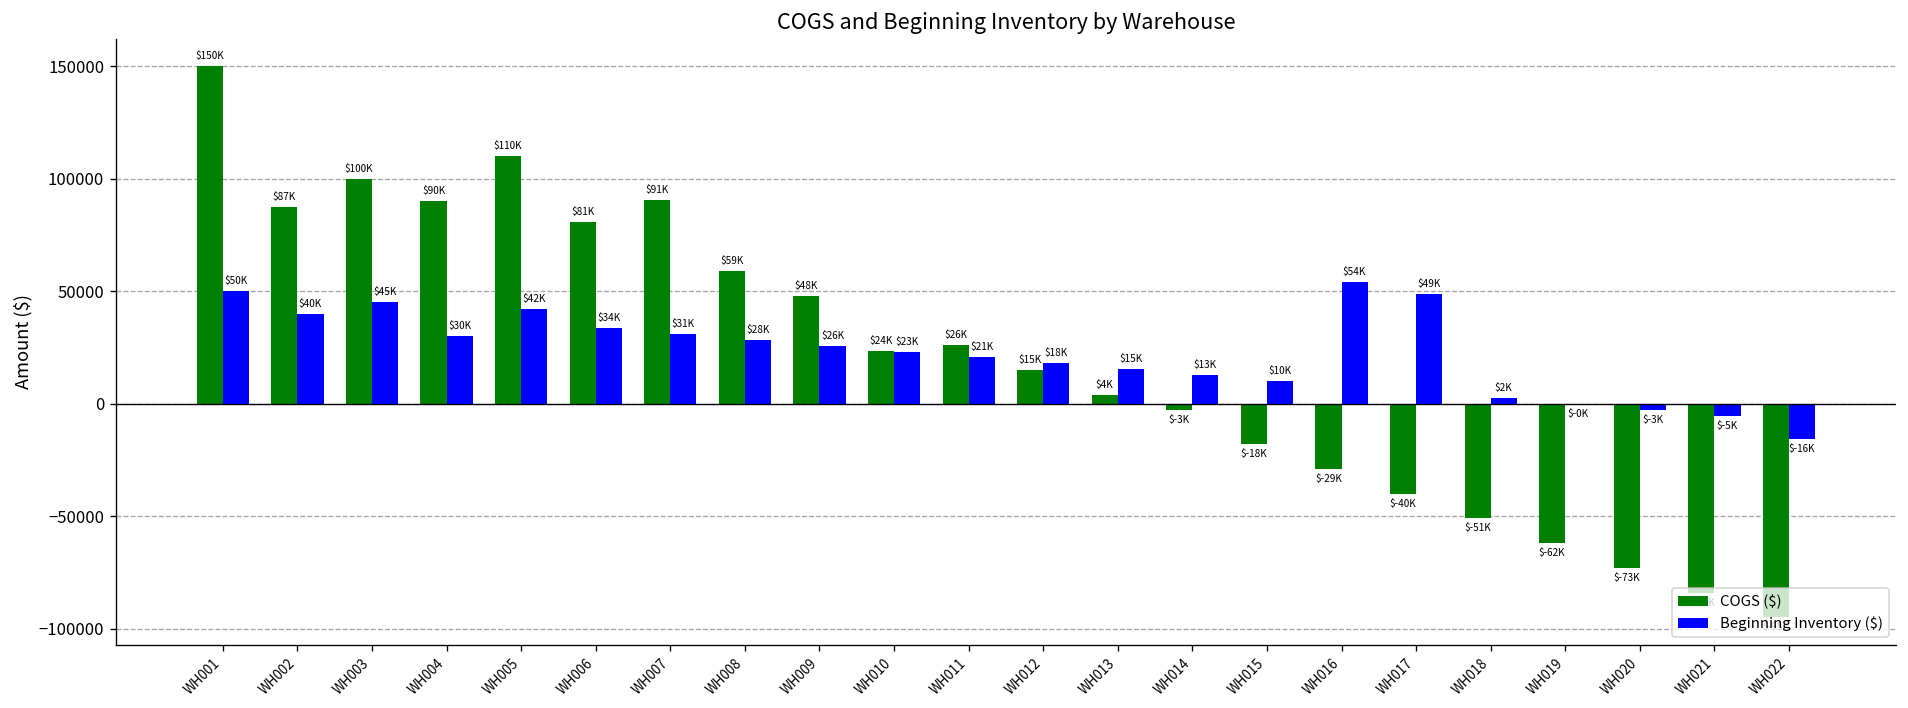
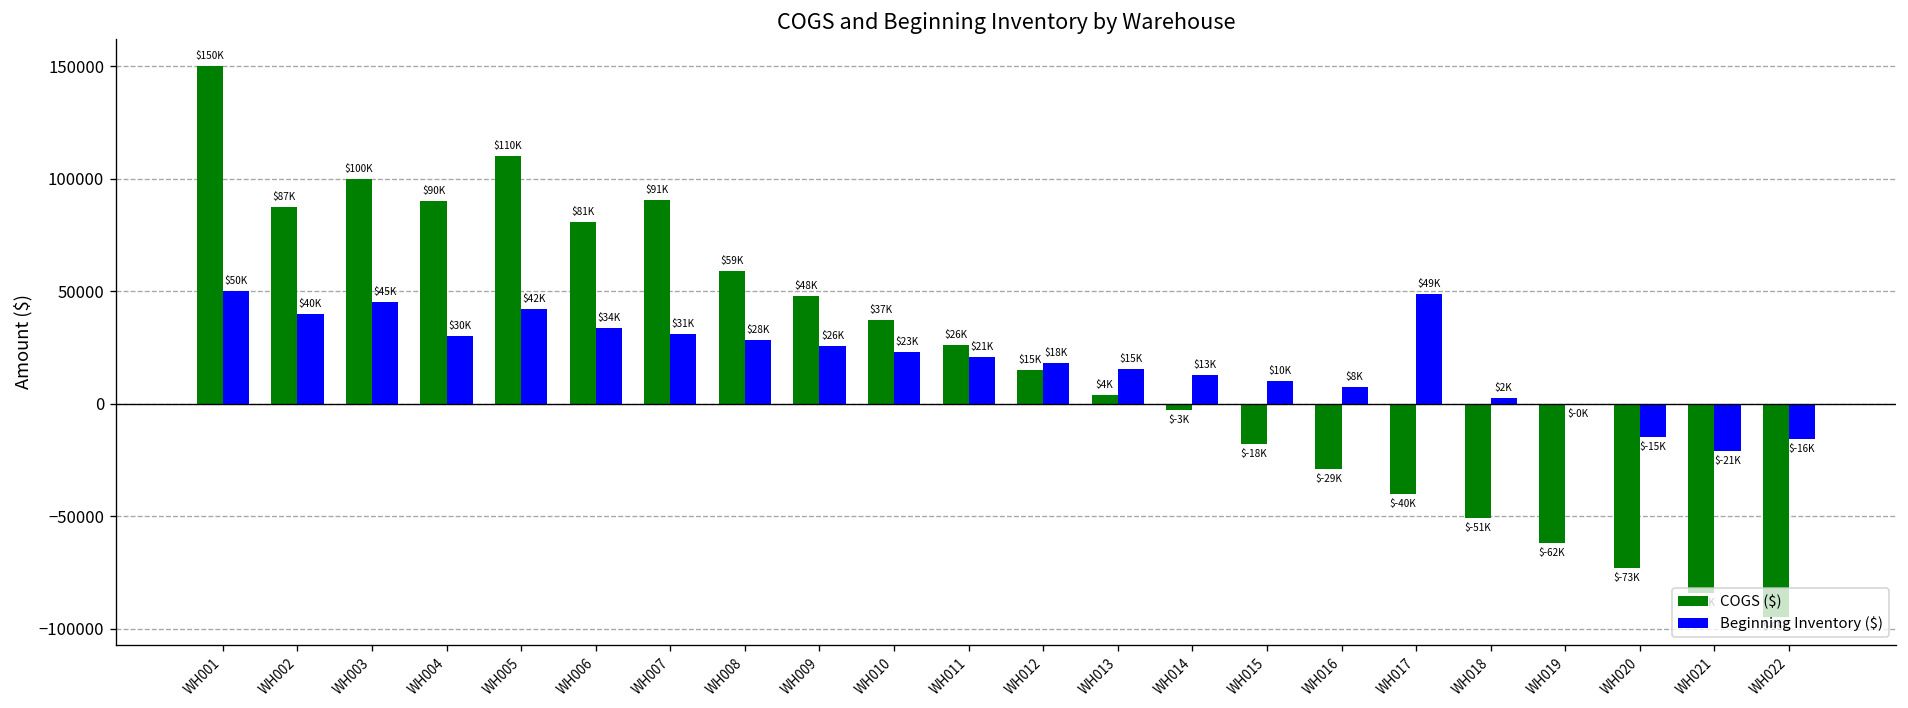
COGS ($), WH010: $24K -> $37K
Beginning Inventory ($), WH016: $54K -> $8K
Beginning Inventory ($), WH020: $-3K -> $-15K
Beginning Inventory ($), WH021: $-5K -> $-21K
